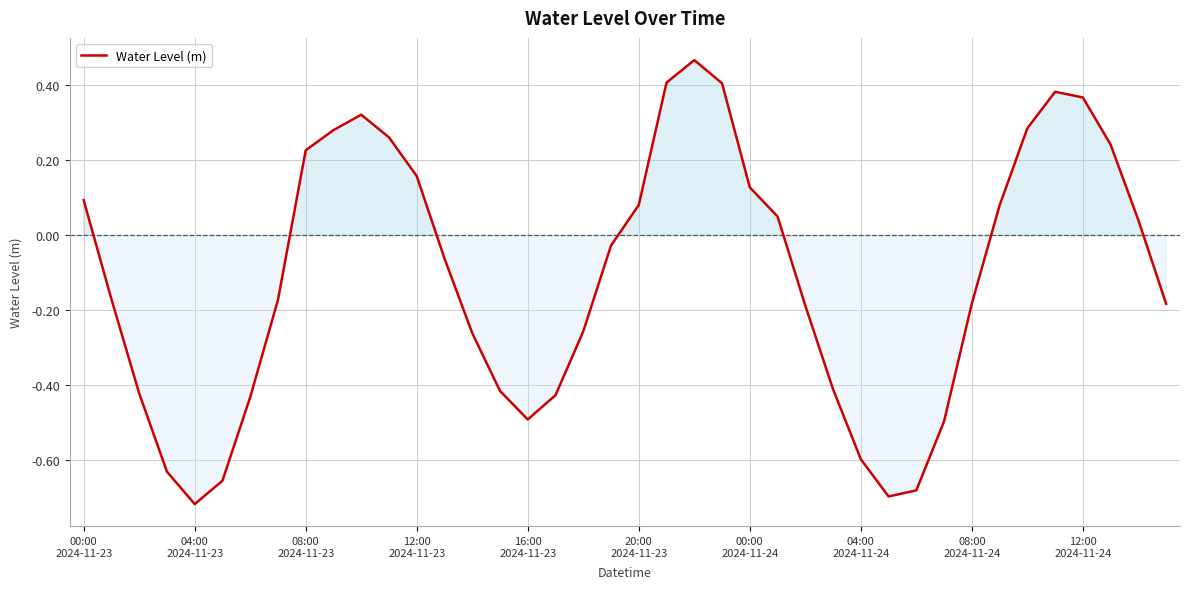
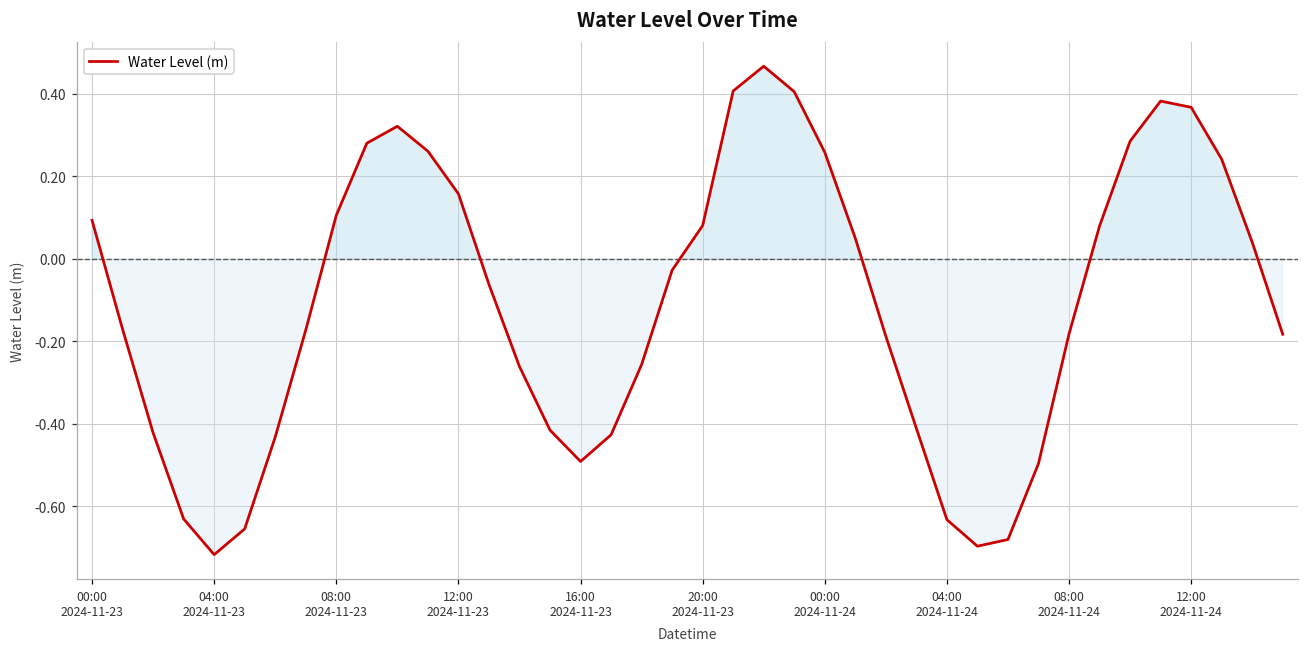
08:00 2024-11-23: 0.23 -> 0.11
00:00 2024-11-24: 0.13 -> 0.26
04:00 2024-11-24: -0.60 -> -0.63
